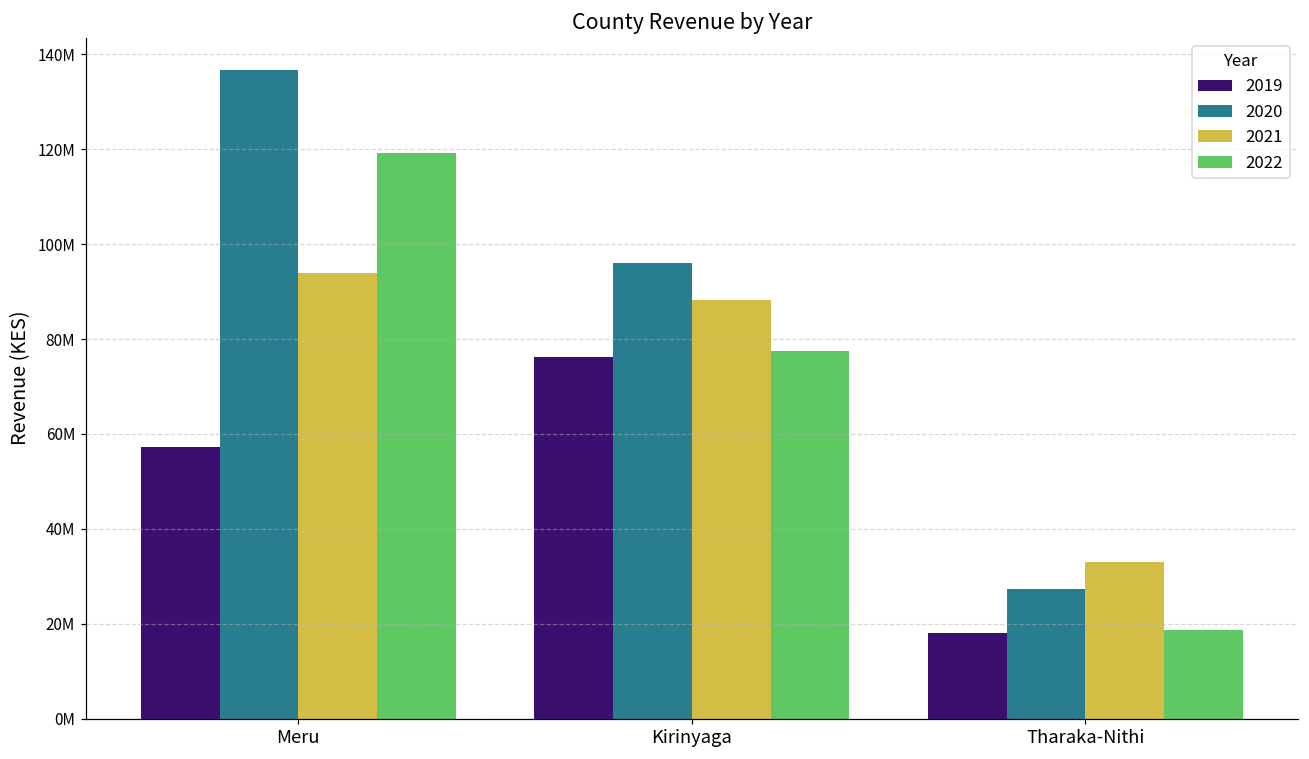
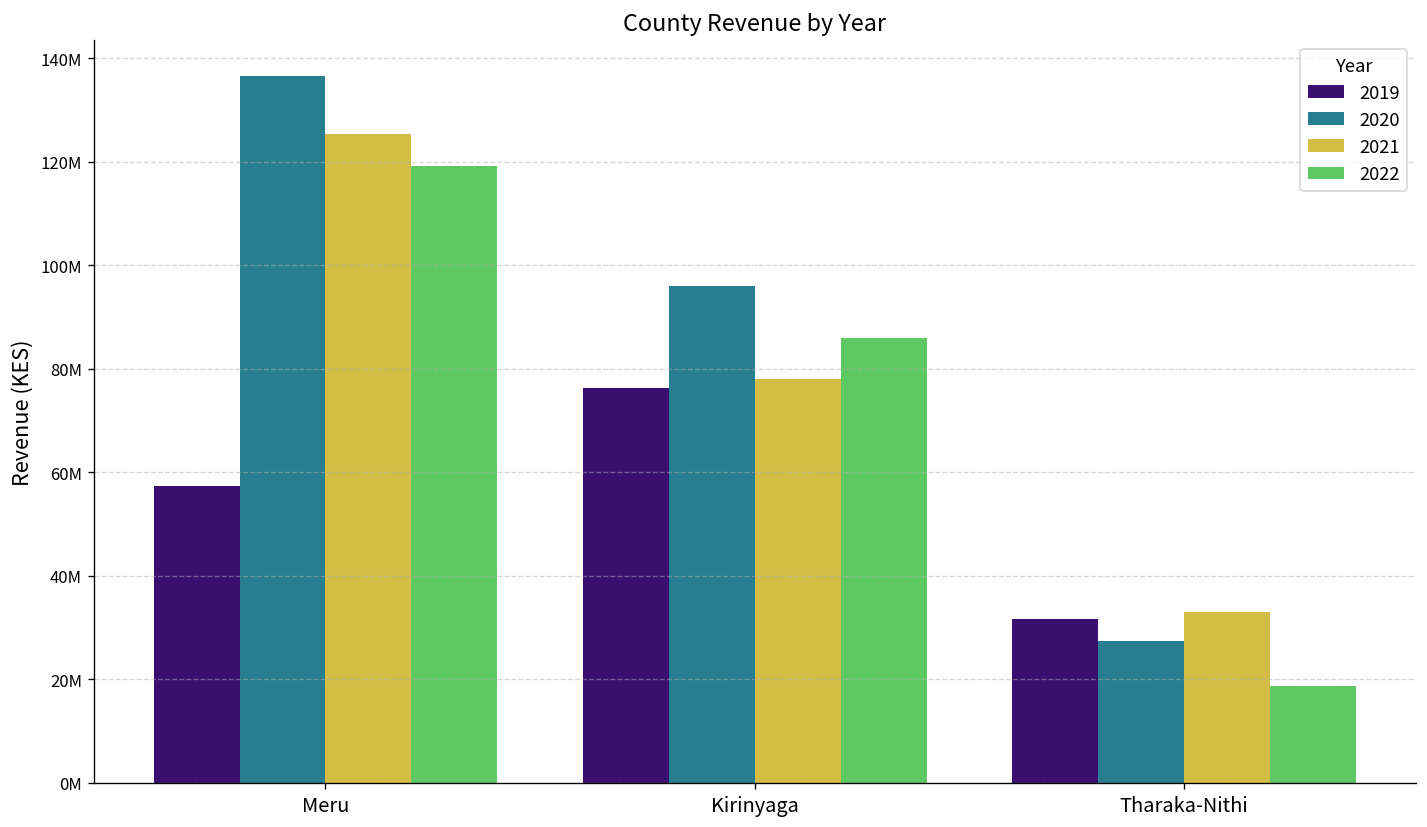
2021, Meru: 94000000 -> 125000000
2021, Kirinyaga: 88000000 -> 78000000
2022, Kirinyaga: 77000000 -> 86000000
2019, Tharaka-Nithi: 18000000 -> 32000000
